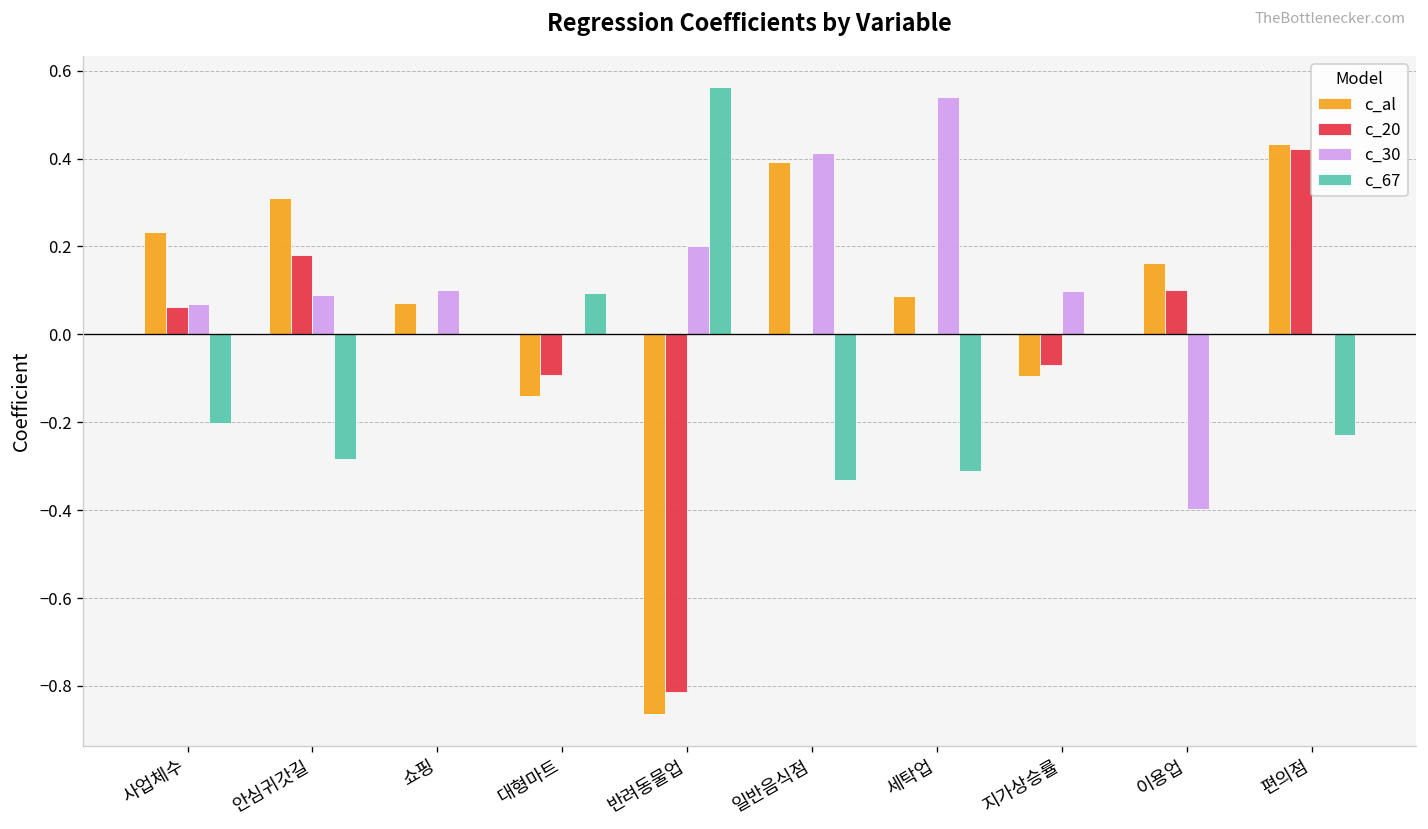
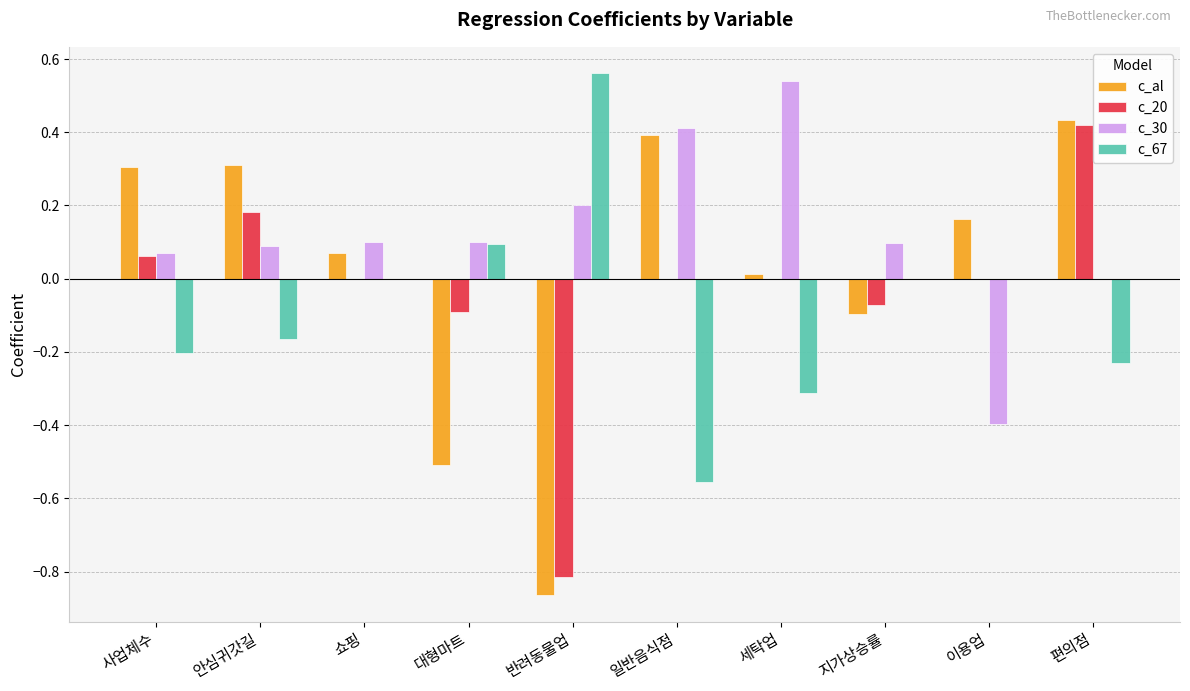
c_al, 사업체수: 0.23 -> 0.31
c_67, 안심귀갓길: -0.28 -> -0.16
c_al, 대형마트: -0.14 -> -0.51
c_30, 대형마트: 0.0 -> 0.1
c_67, 일반음식점: -0.33 -> -0.55
c_al, 세탁업: 0.09 -> 0.01
c_20, 이용업: 0.1 -> 0.0
